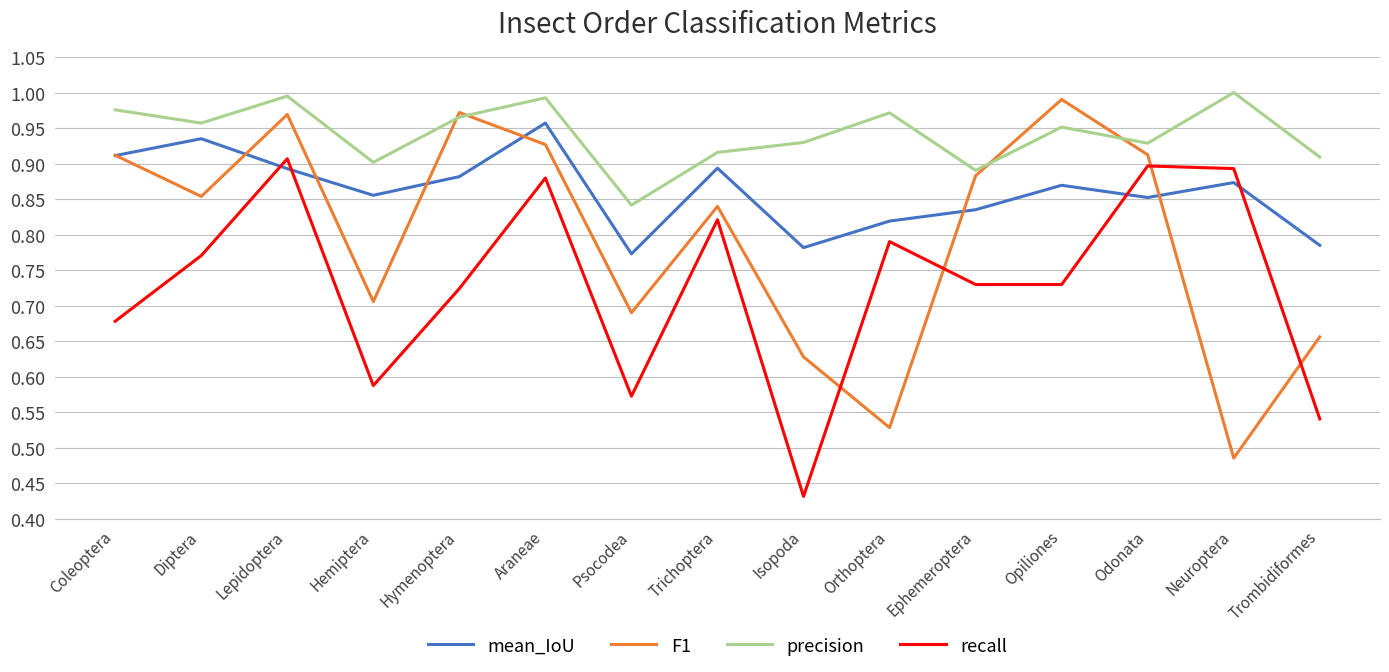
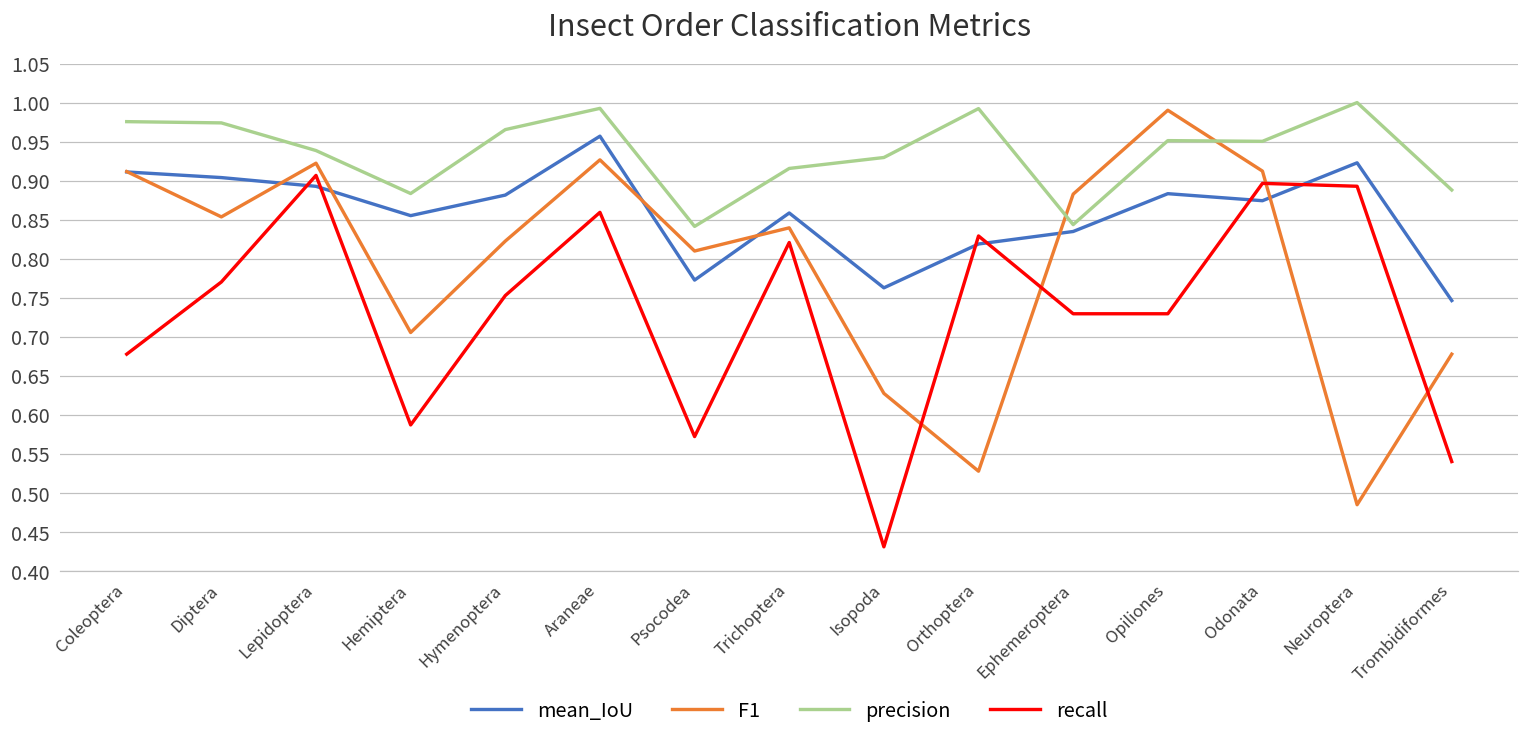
mean_IoU, Diptera: 0.94 -> 0.90
precision, Diptera: 0.96 -> 0.97
F1, Lepidoptera: 0.97 -> 0.92
precision, Lepidoptera: 0.99 -> 0.94
precision, Hemiptera: 0.90 -> 0.88
F1, Hymenoptera: 0.97 -> 0.82
recall, Hymenoptera: 0.72 -> 0.75
recall, Araneae: 0.88 -> 0.86
F1, Psocodea: 0.69 -> 0.81
mean_IoU, Trichoptera: 0.89 -> 0.86
mean_IoU, Isopoda: 0.78 -> 0.76
precision, Orthoptera: 0.97 -> 0.99
recall, Orthoptera: 0.79 -> 0.83
precision, Ephemeroptera: 0.89 -> 0.84
mean_IoU, Opiliones: 0.87 -> 0.88
mean_IoU, Odonata: 0.85 -> 0.87
precision, Odonata: 0.93 -> 0.95
mean_IoU, Neuroptera: 0.87 -> 0.92
mean_IoU, Trombidiformes: 0.78 -> 0.75
F1, Trombidiformes: 0.66 -> 0.68
precision, Trombidiformes: 0.91 -> 0.89
